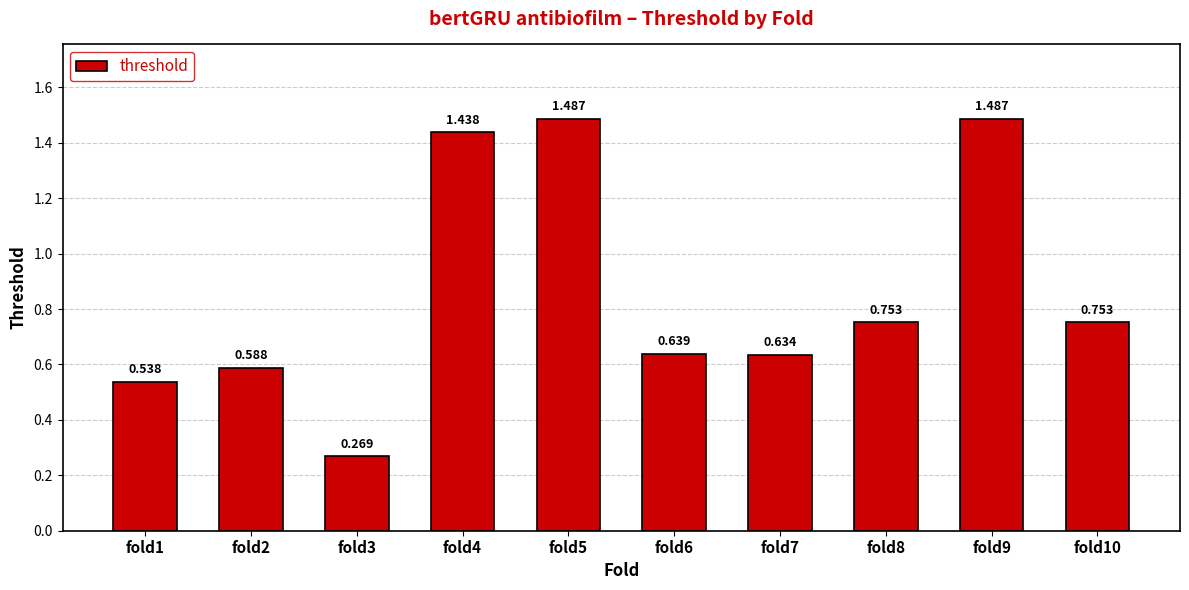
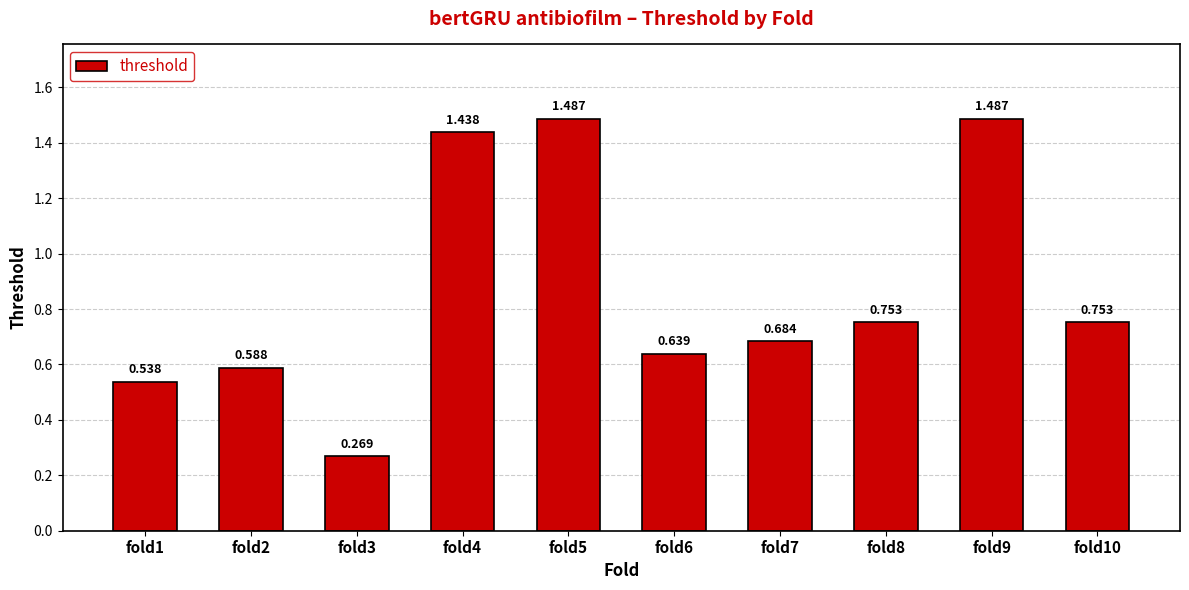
fold7: 0.634 -> 0.684
